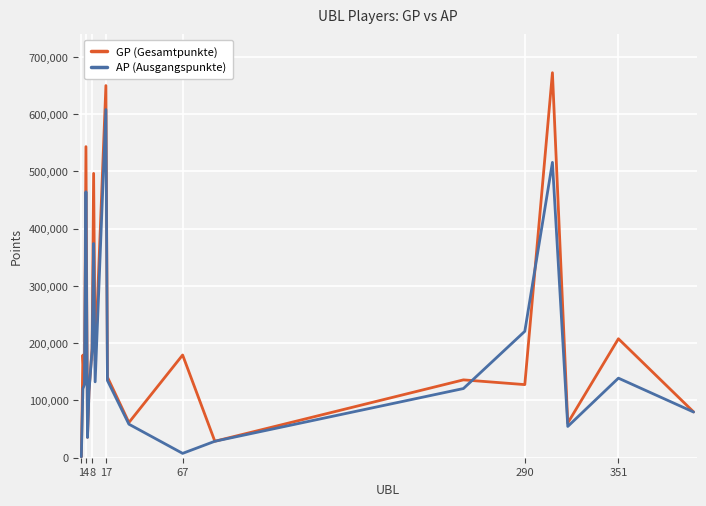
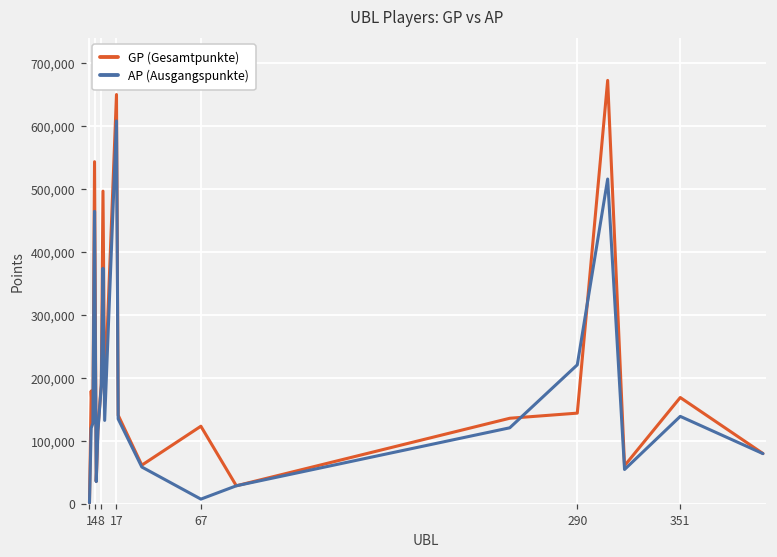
GP (Gesamtpunkte), 67: 180,000 -> 120,000
GP (Gesamtpunkte), 290: 130,000 -> 140,000
GP (Gesamtpunkte), 351: 210,000 -> 170,000
